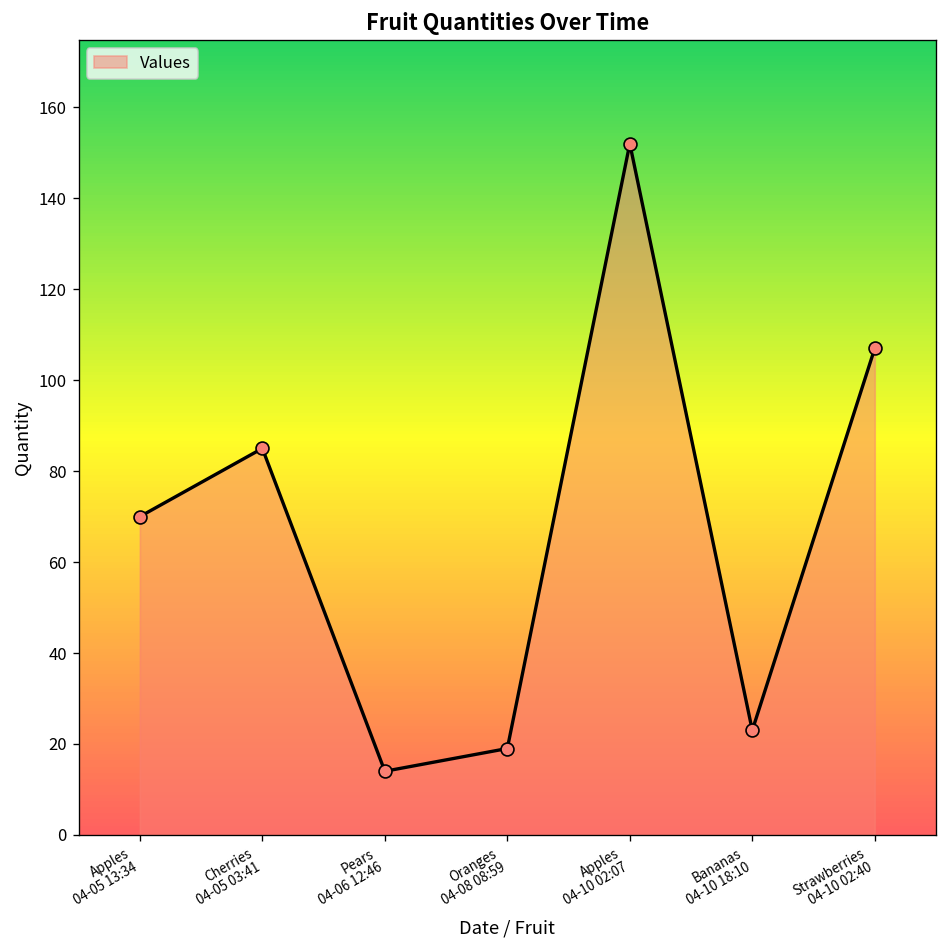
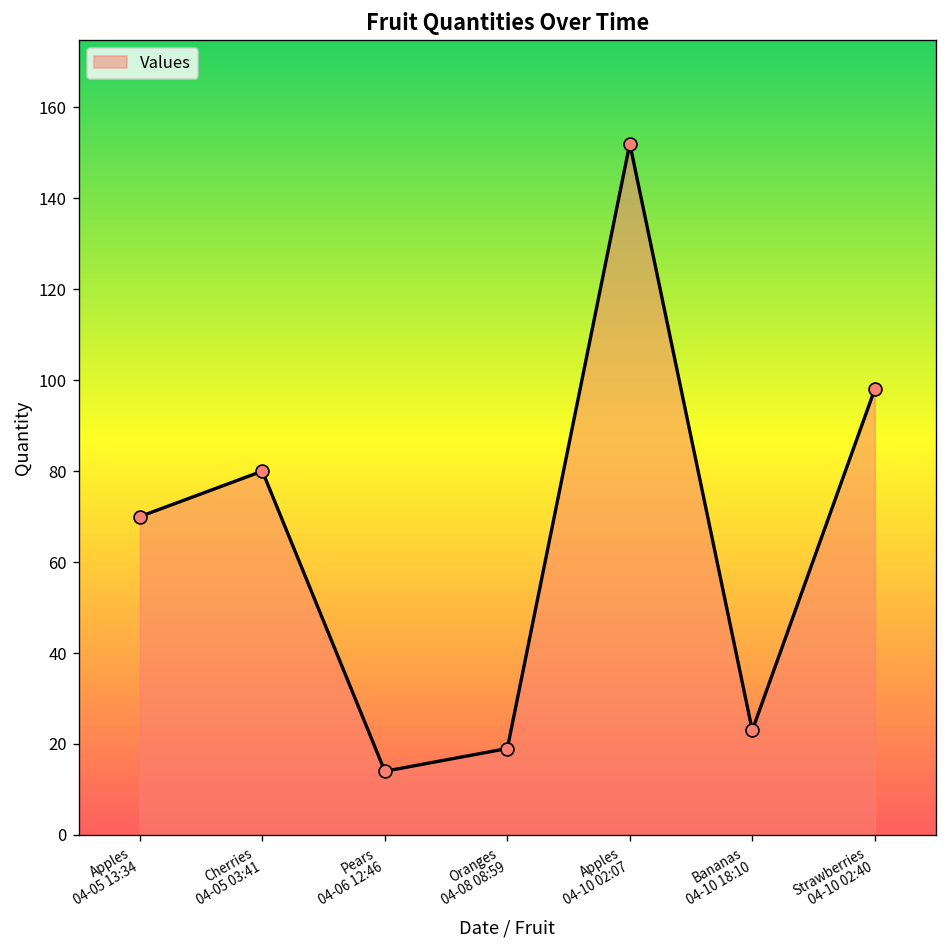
Cherries 04-05 03:41: 85 -> 80
Strawberries 04-10 02:40: 107 -> 98
